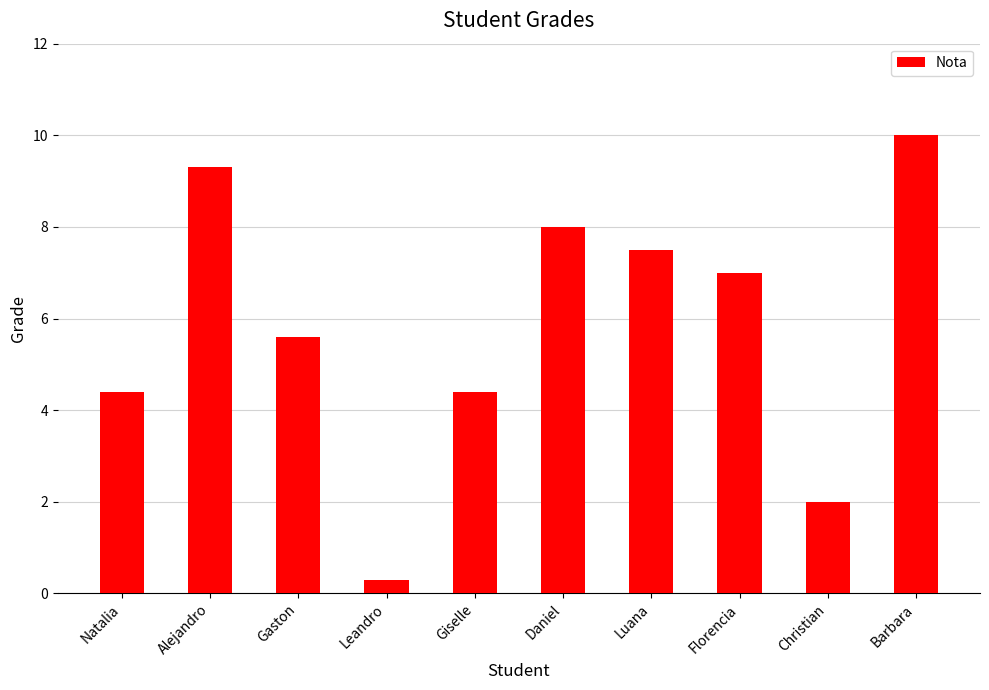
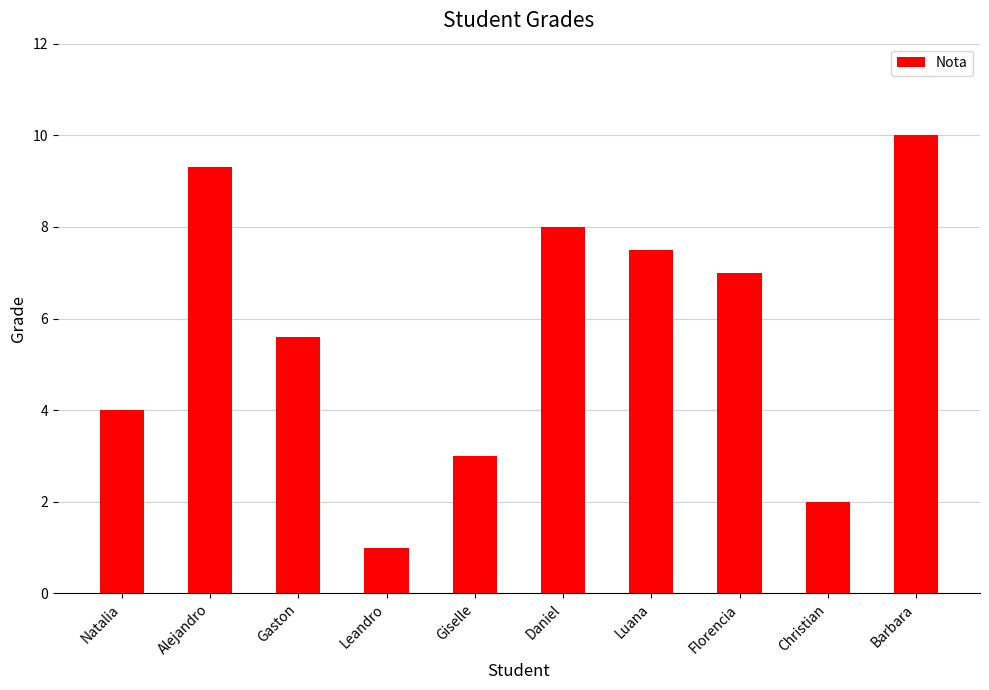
Natalia: 4.4 -> 4.0
Leandro: 0.3 -> 1.0
Giselle: 4.4 -> 3.0
